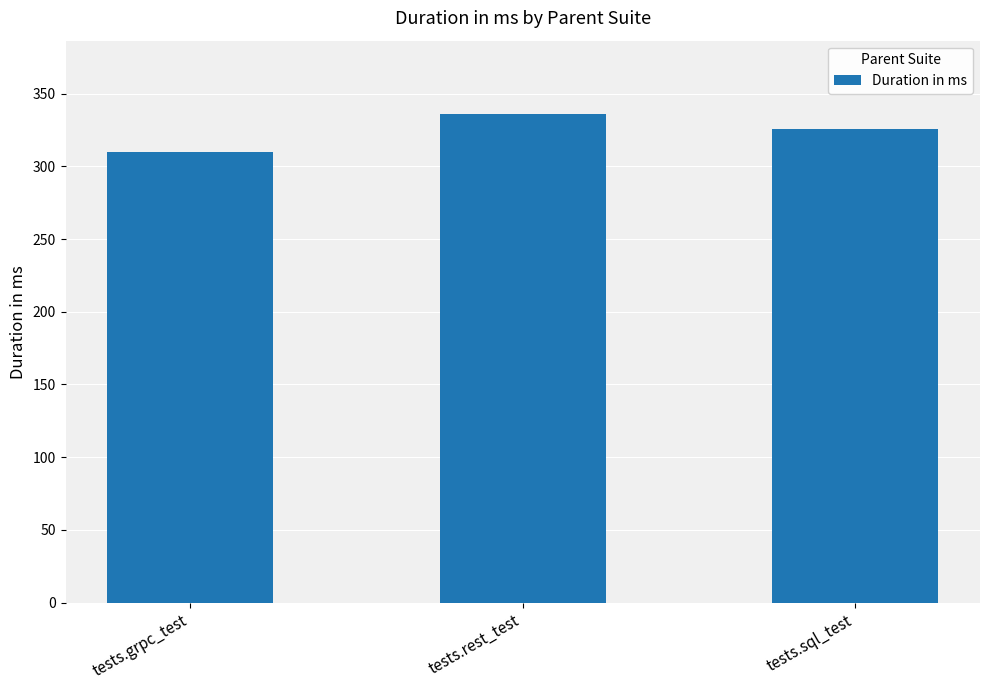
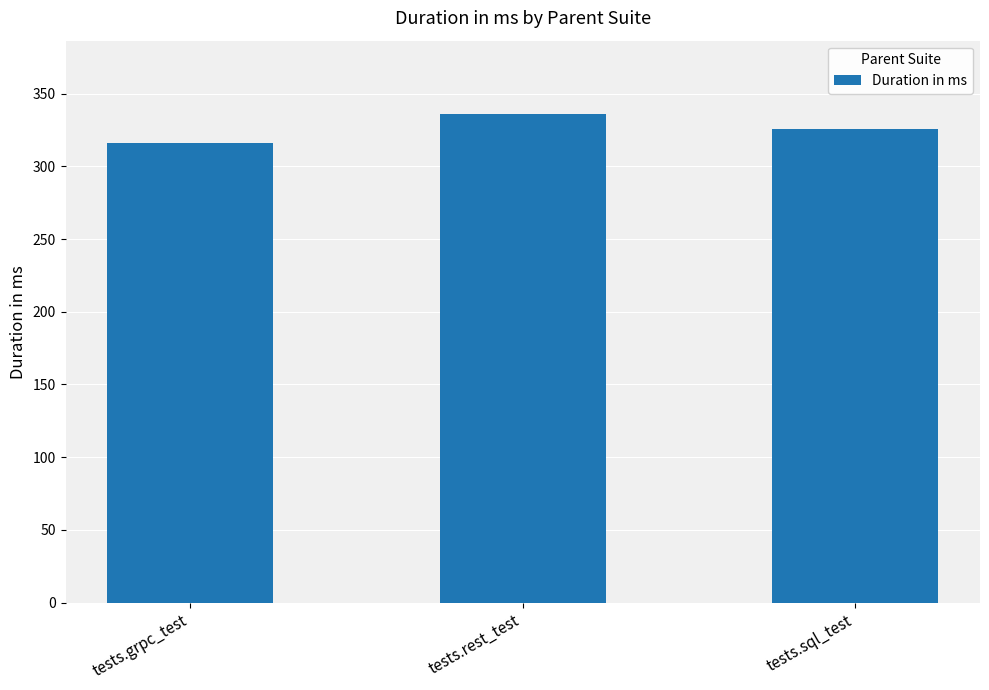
tests.grpc_test: 310 -> 316
